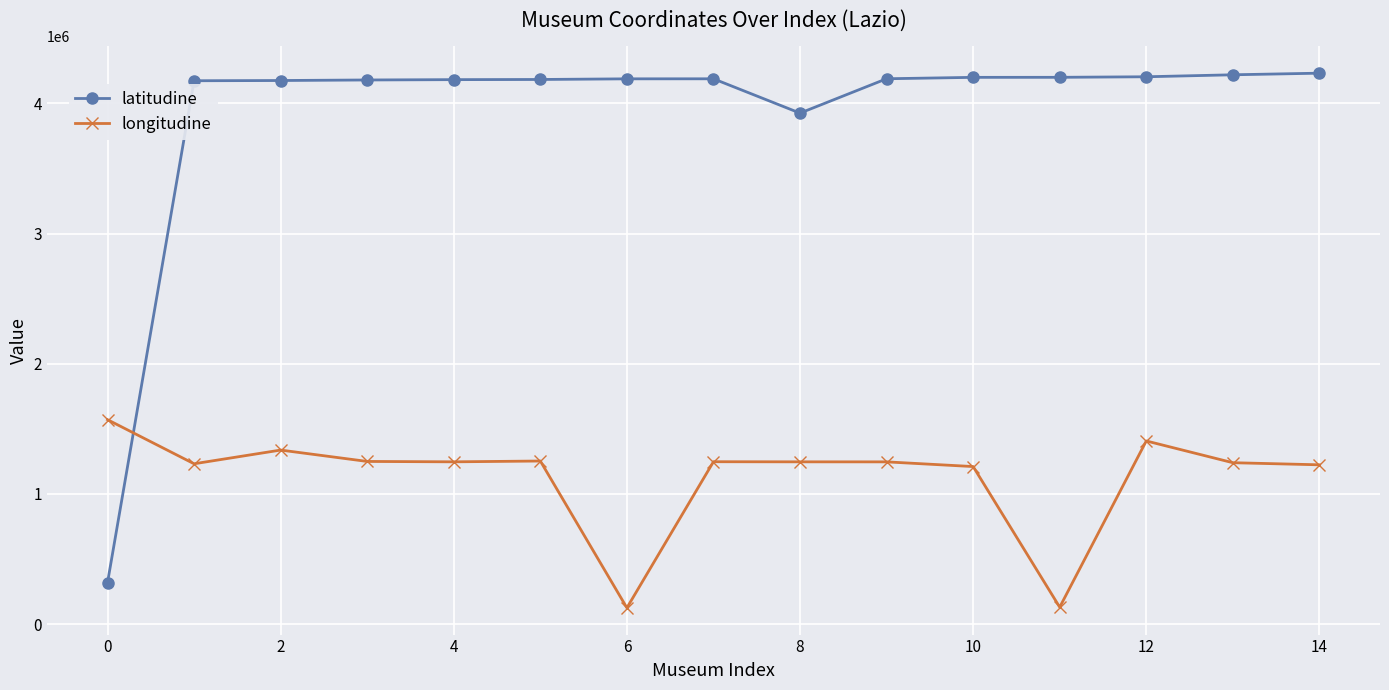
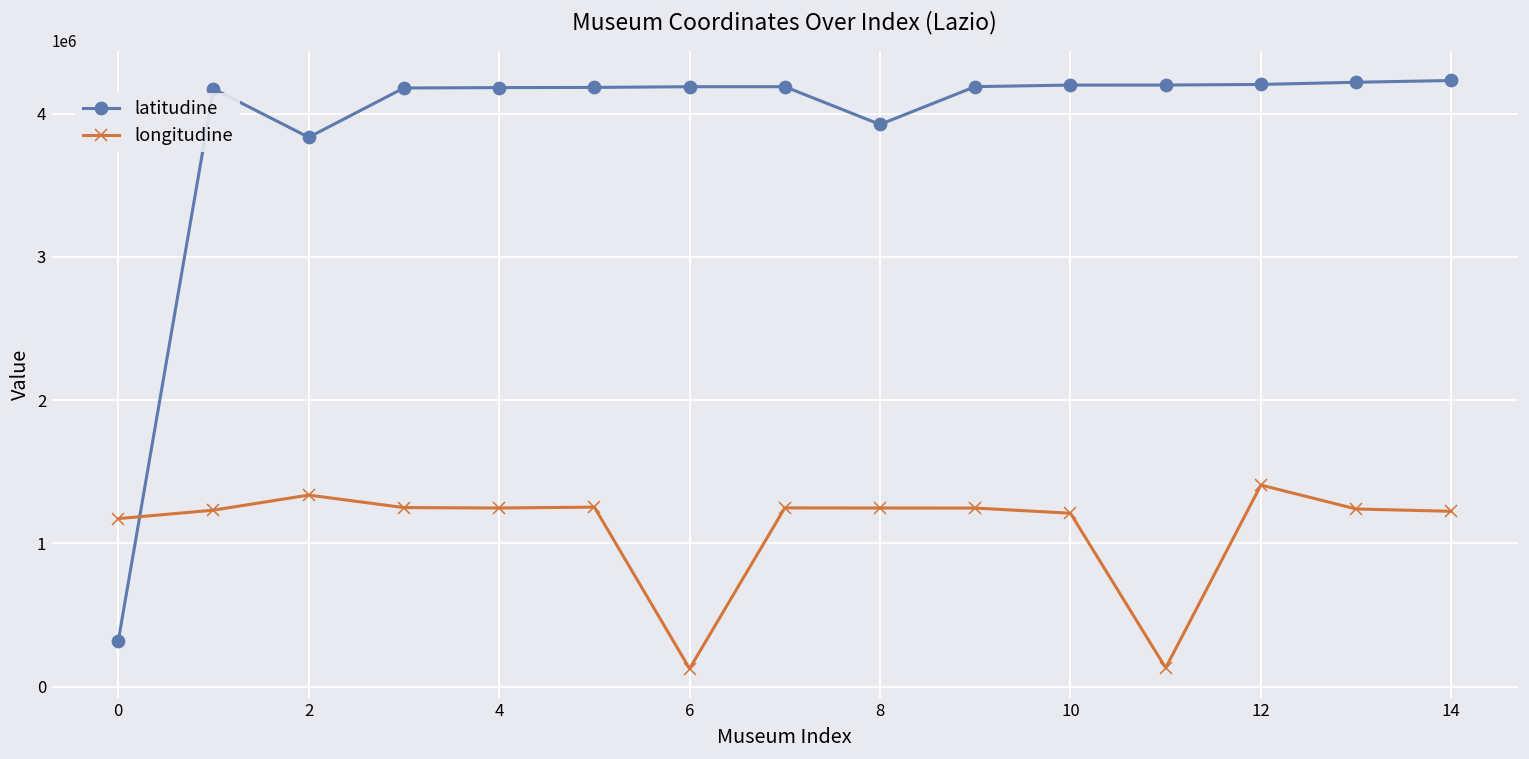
longitudine, 0: 1570000 -> 1170000
latitudine, 2: 4180000 -> 3840000
